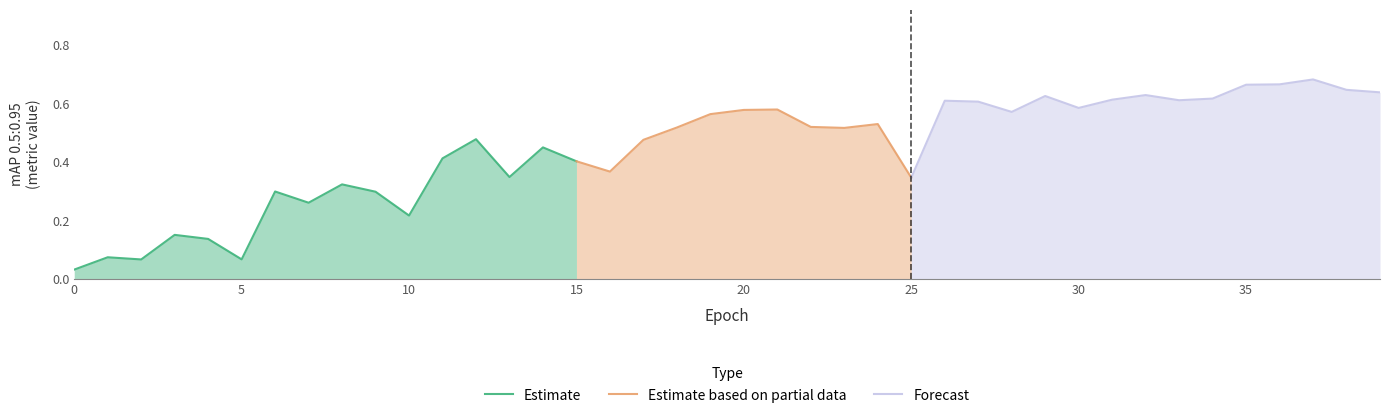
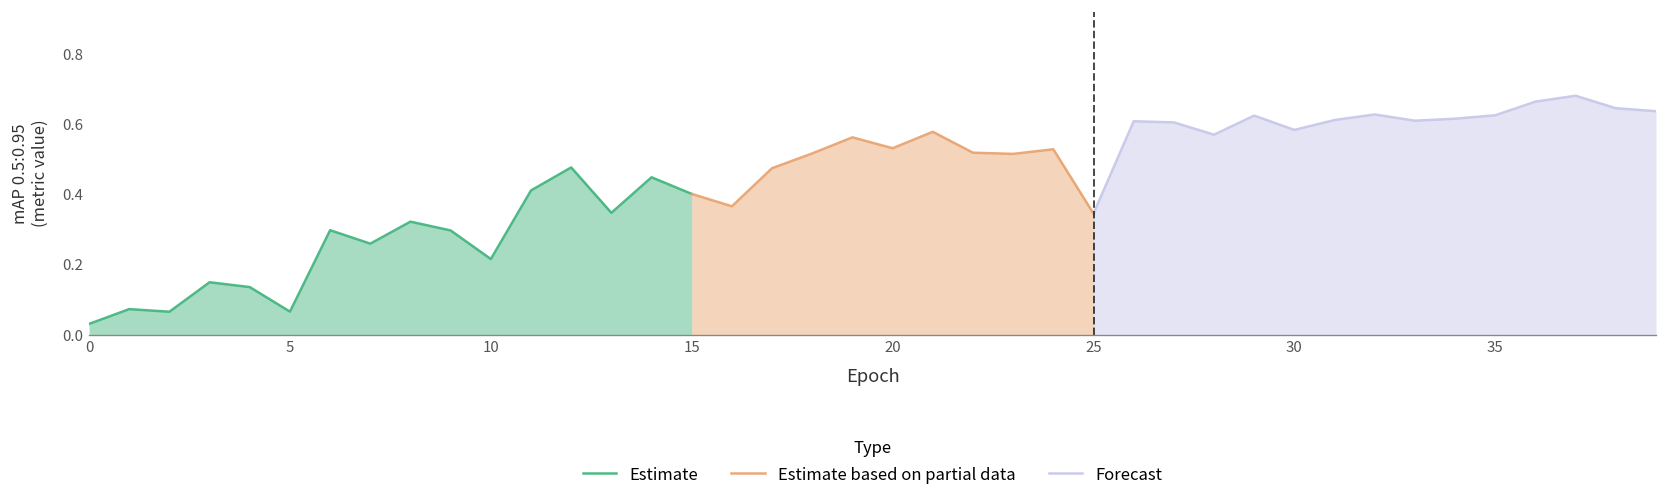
Estimate based on partial data, 20: 0.58 -> 0.53
Forecast, 35: 0.66 -> 0.63
